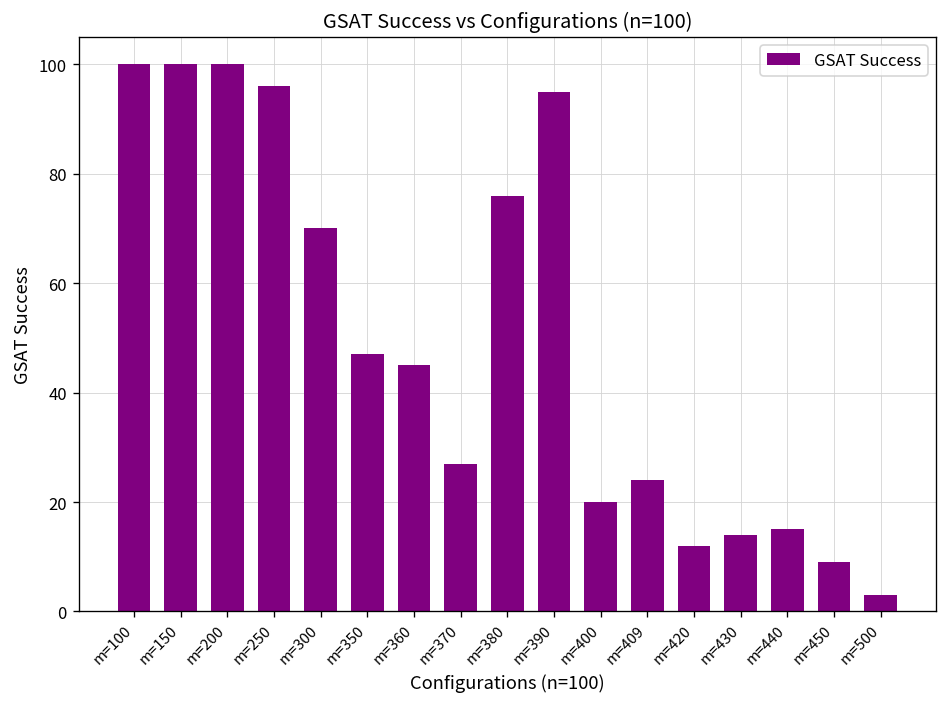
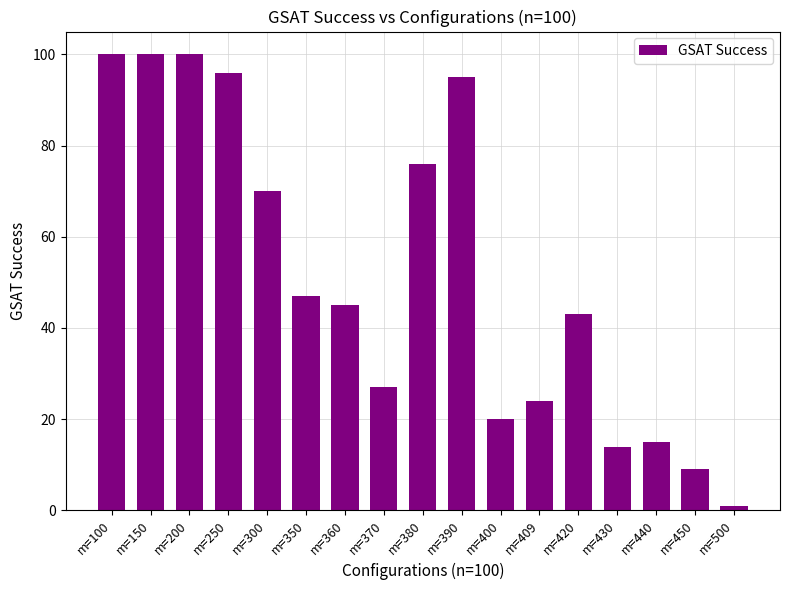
m=420: 12 -> 43
m=500: 3 -> 1
